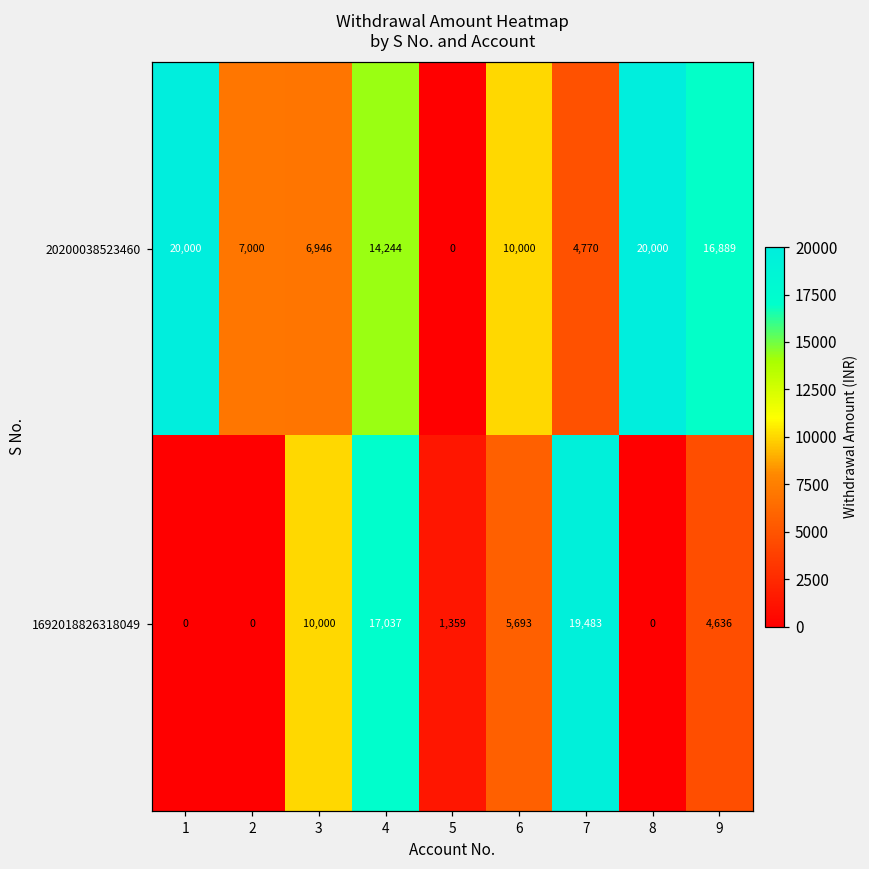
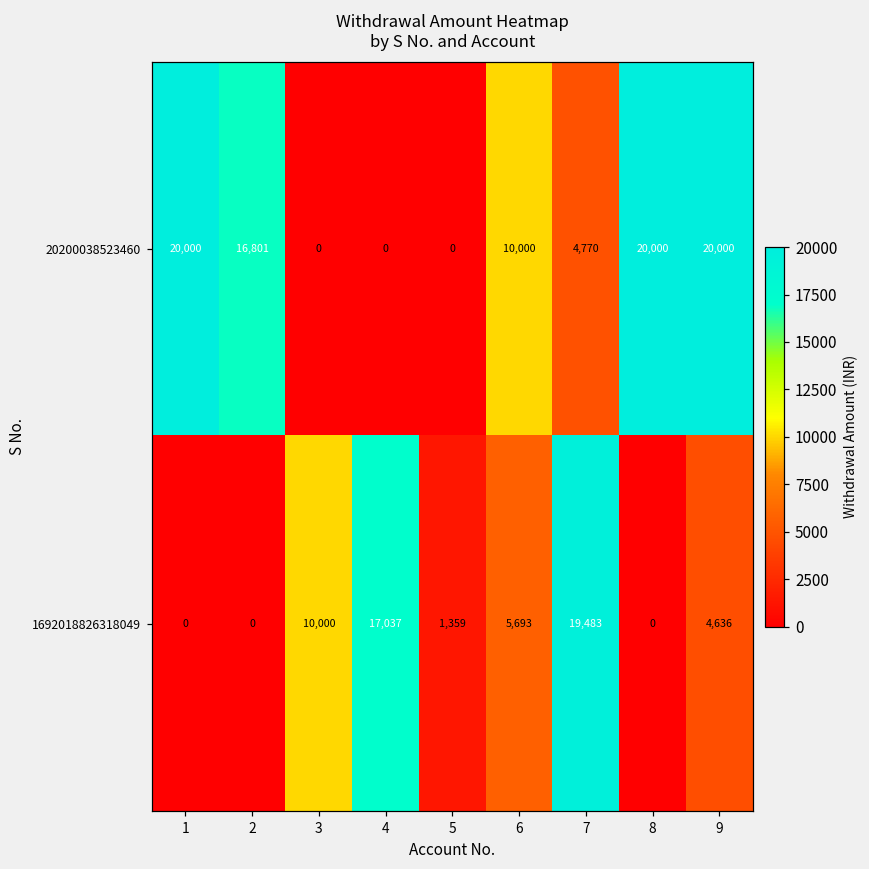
20200038523460, 2: 7,000 -> 16,801
20200038523460, 3: 6,946 -> 0
20200038523460, 4: 14,244 -> 0
20200038523460, 9: 16,889 -> 20,000
